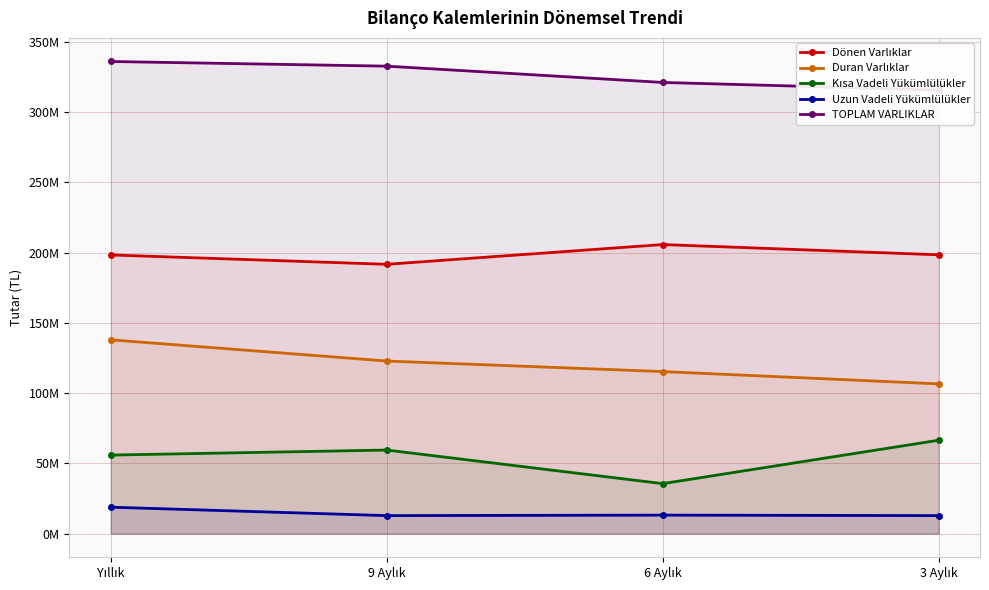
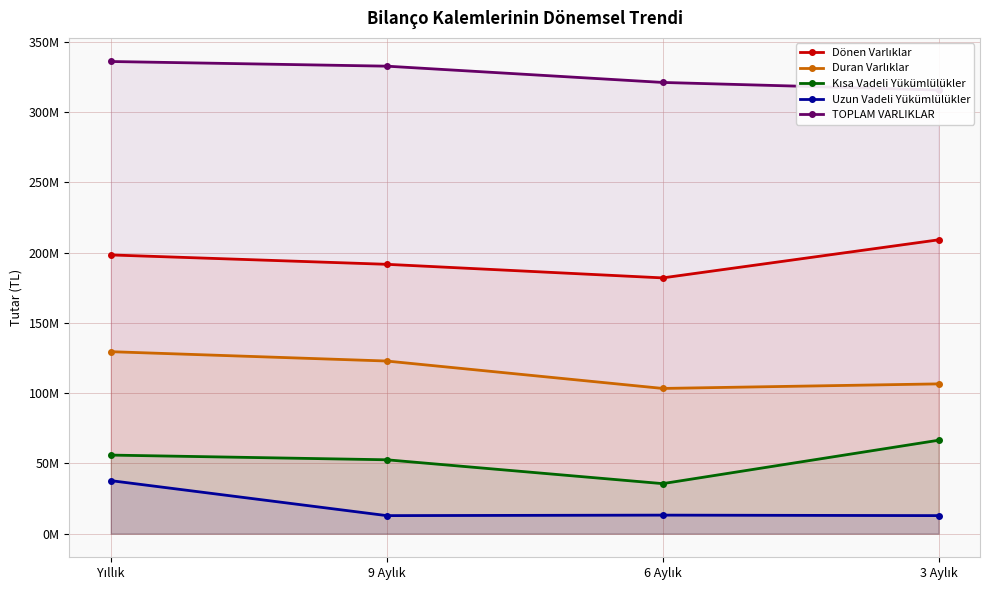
Duran Varlıklar, Yıllık: 138000000 -> 129000000
Uzun Vadeli Yükümlülükler, Yıllık: 19000000 -> 38000000
Kısa Vadeli Yükümlülükler, 9 Aylık: 59000000 -> 53000000
Dönen Varlıklar, 6 Aylık: 206000000 -> 182000000
Duran Varlıklar, 6 Aylık: 115000000 -> 103000000
Dönen Varlıklar, 3 Aylık: 198000000 -> 209000000
